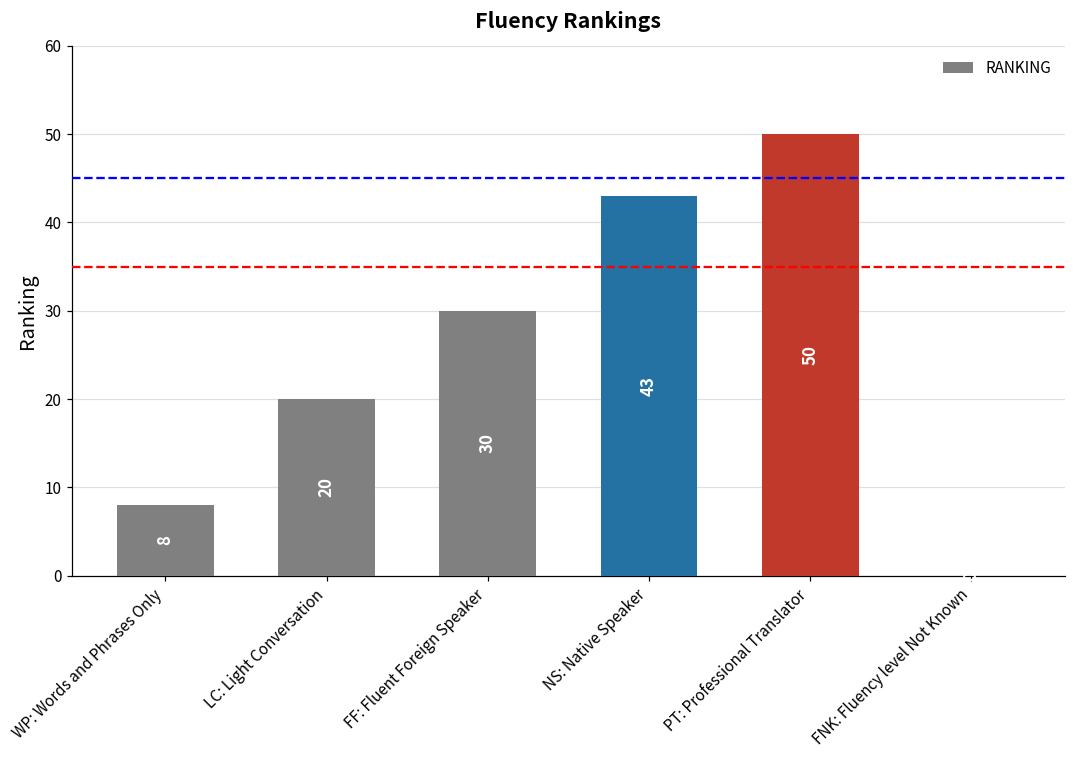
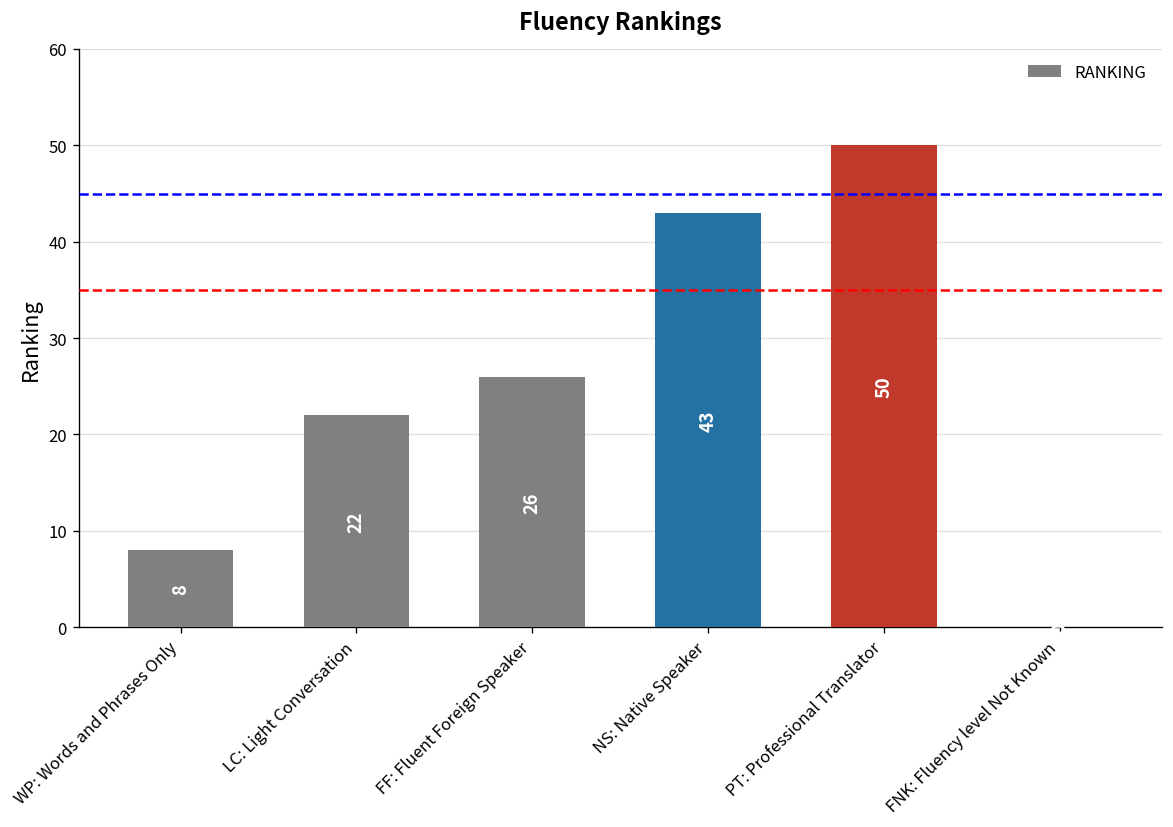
LC: Light Conversation: 20 -> 22
FF: Fluent Foreign Speaker: 30 -> 26
